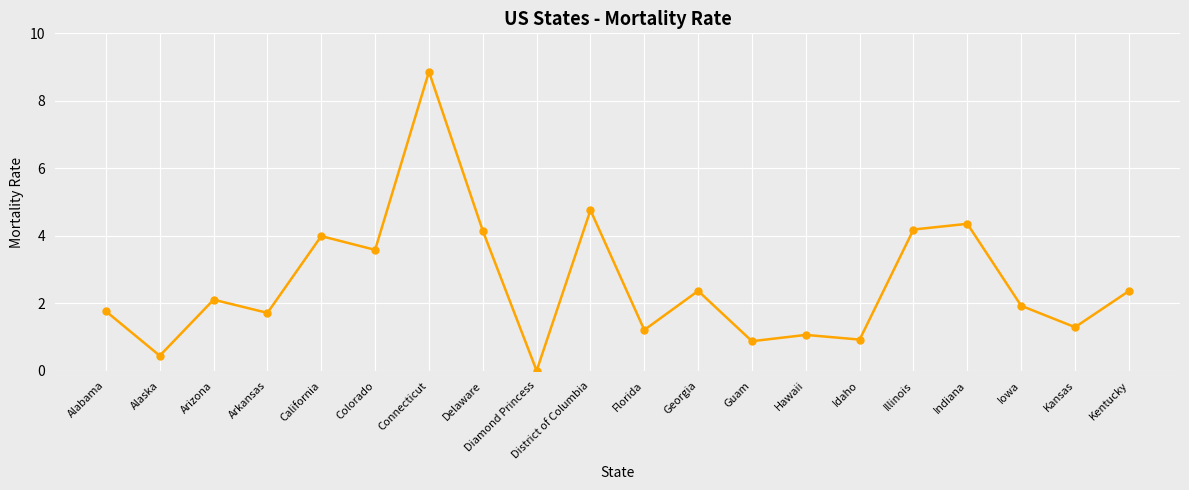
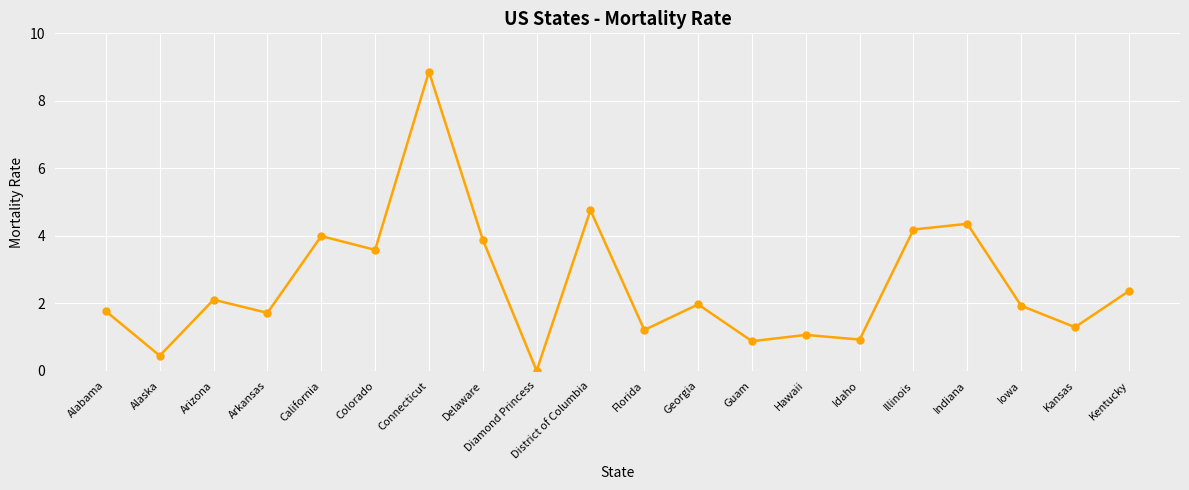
Delaware: 4.1 -> 3.9
Georgia: 2.4 -> 2.0
